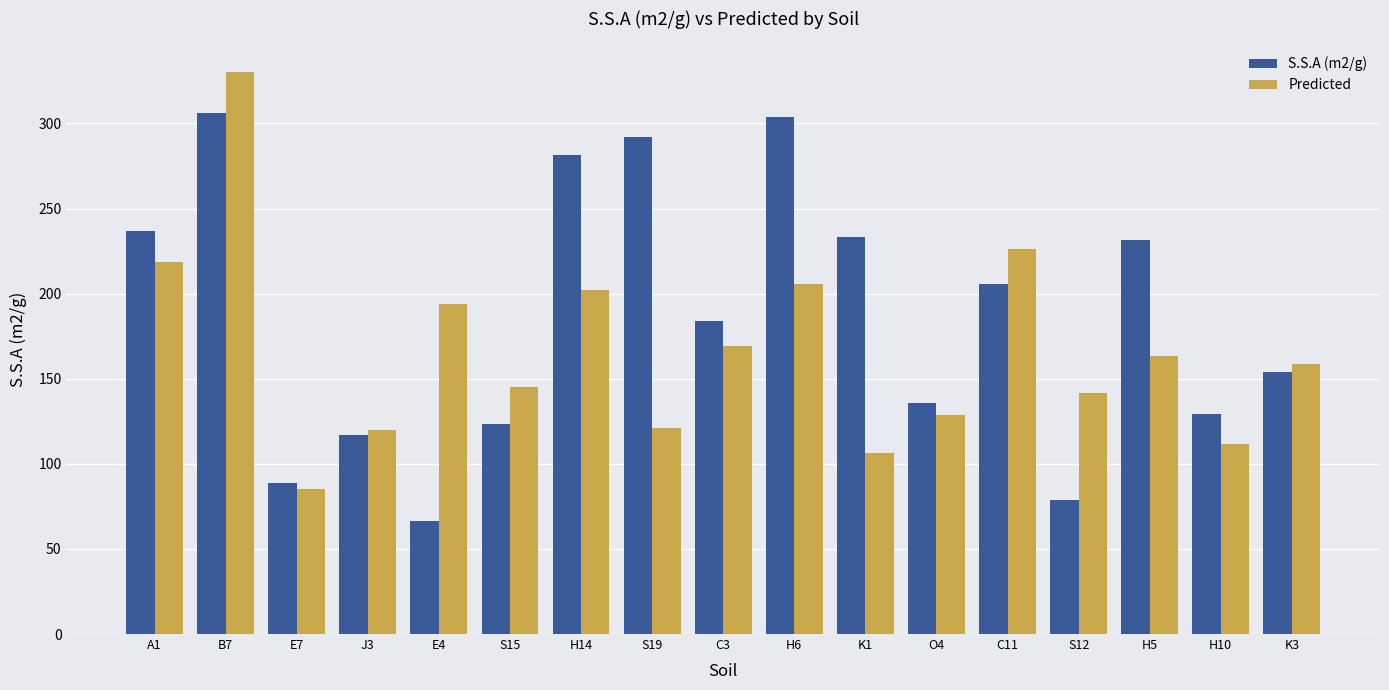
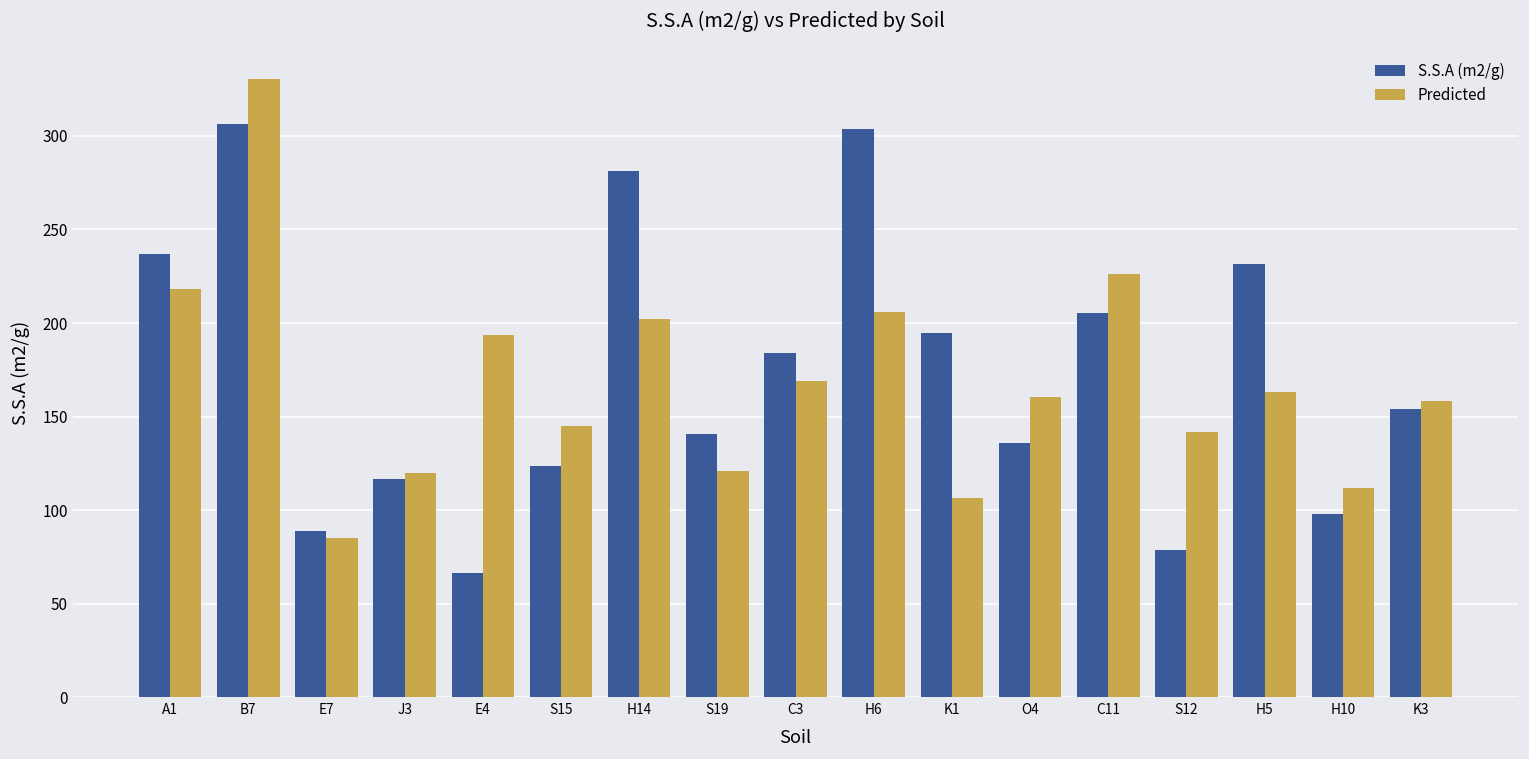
S.S.A (m2/g), S19: 292 -> 141
S.S.A (m2/g), K1: 233 -> 195
Predicted, O4: 129 -> 160
S.S.A (m2/g), H10: 129 -> 98
